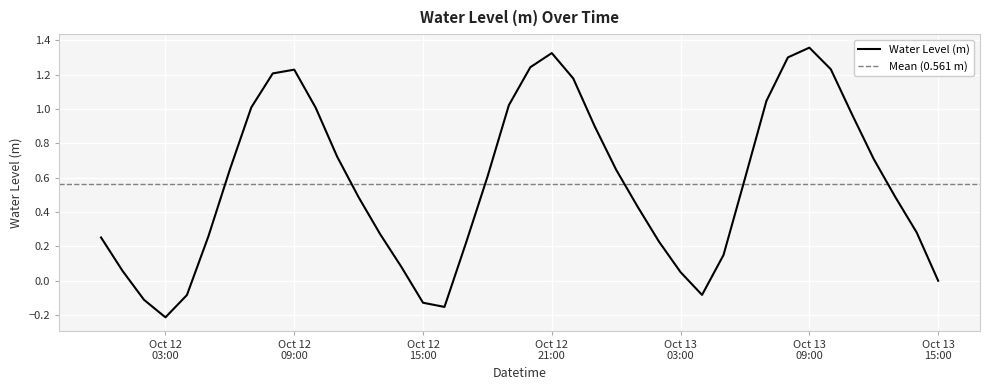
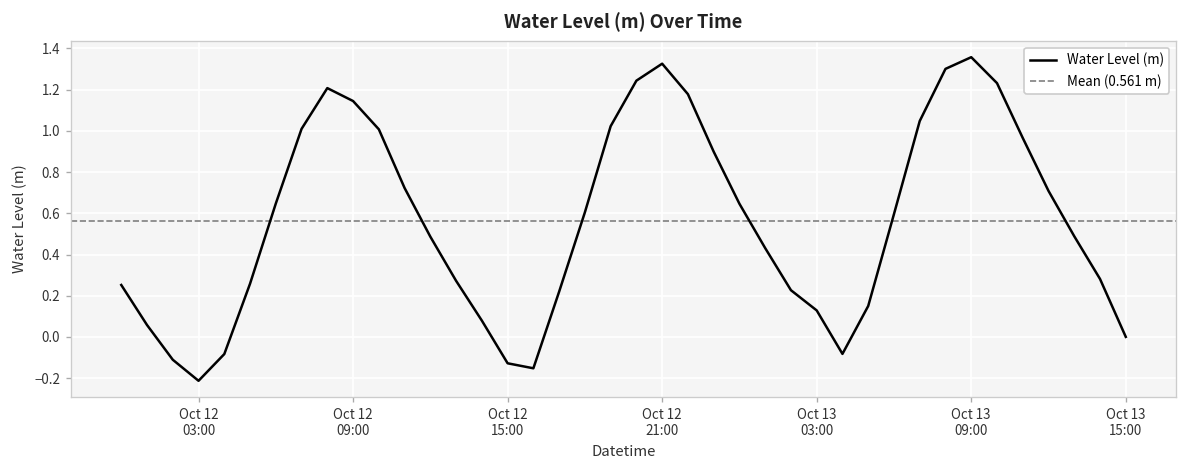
Oct 12 09:00: 1.23 -> 1.14
Oct 13 03:00: 0.05 -> 0.13
